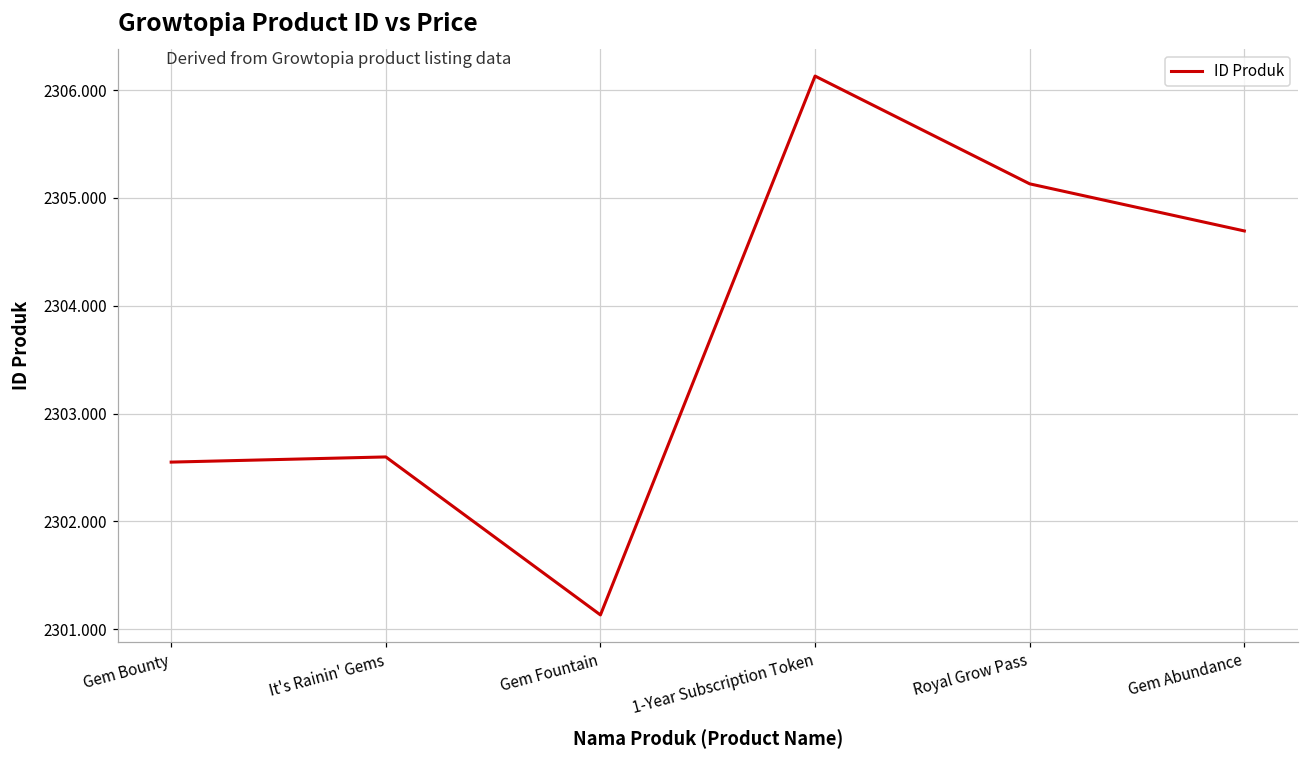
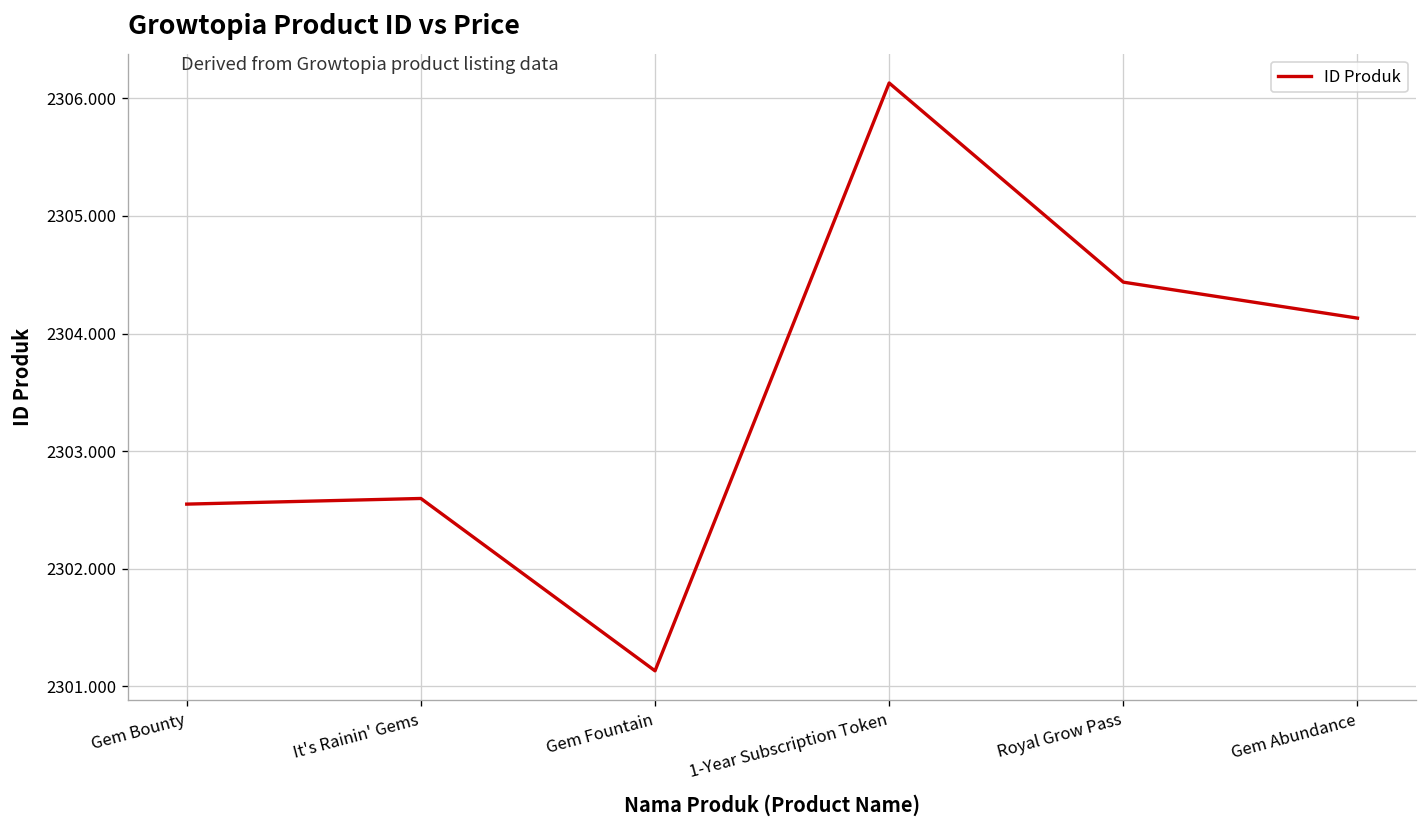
Royal Grow Pass: 2305.1 -> 2304.4
Gem Abundance: 2304.7 -> 2304.1
